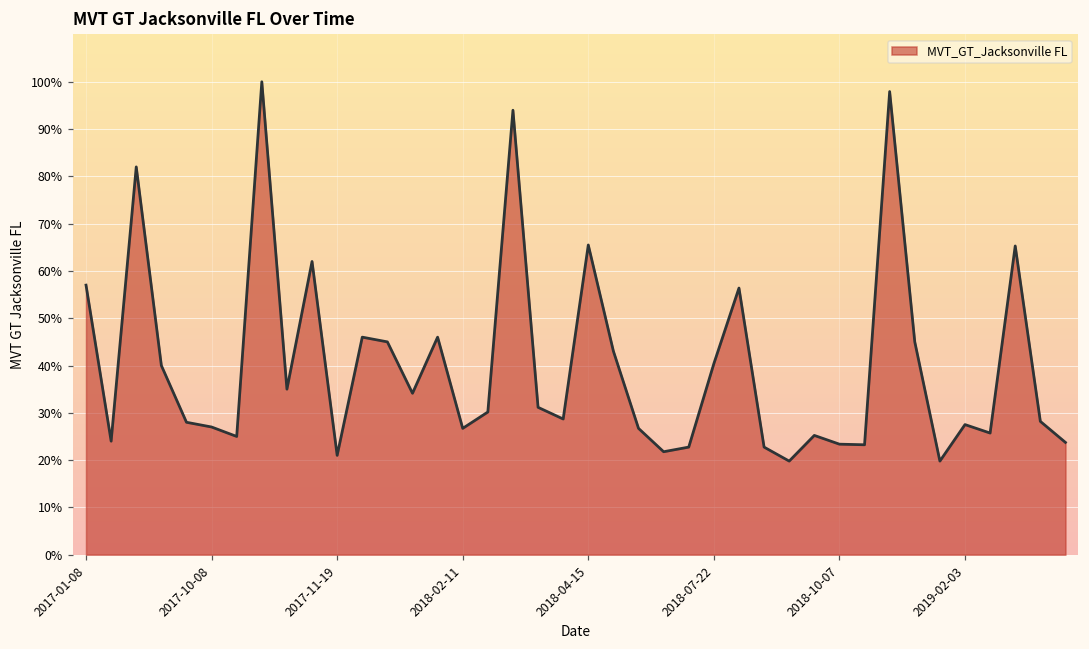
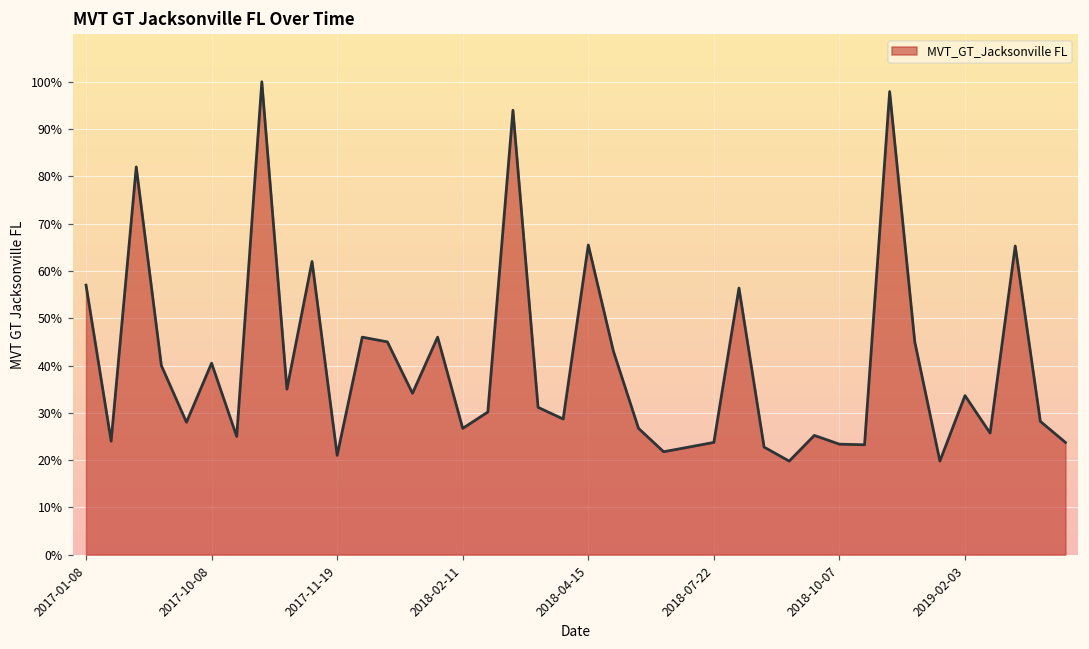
2017-10-08: 27% -> 41%
2018-07-22: 40% -> 24%
2019-02-03: 28% -> 34%
